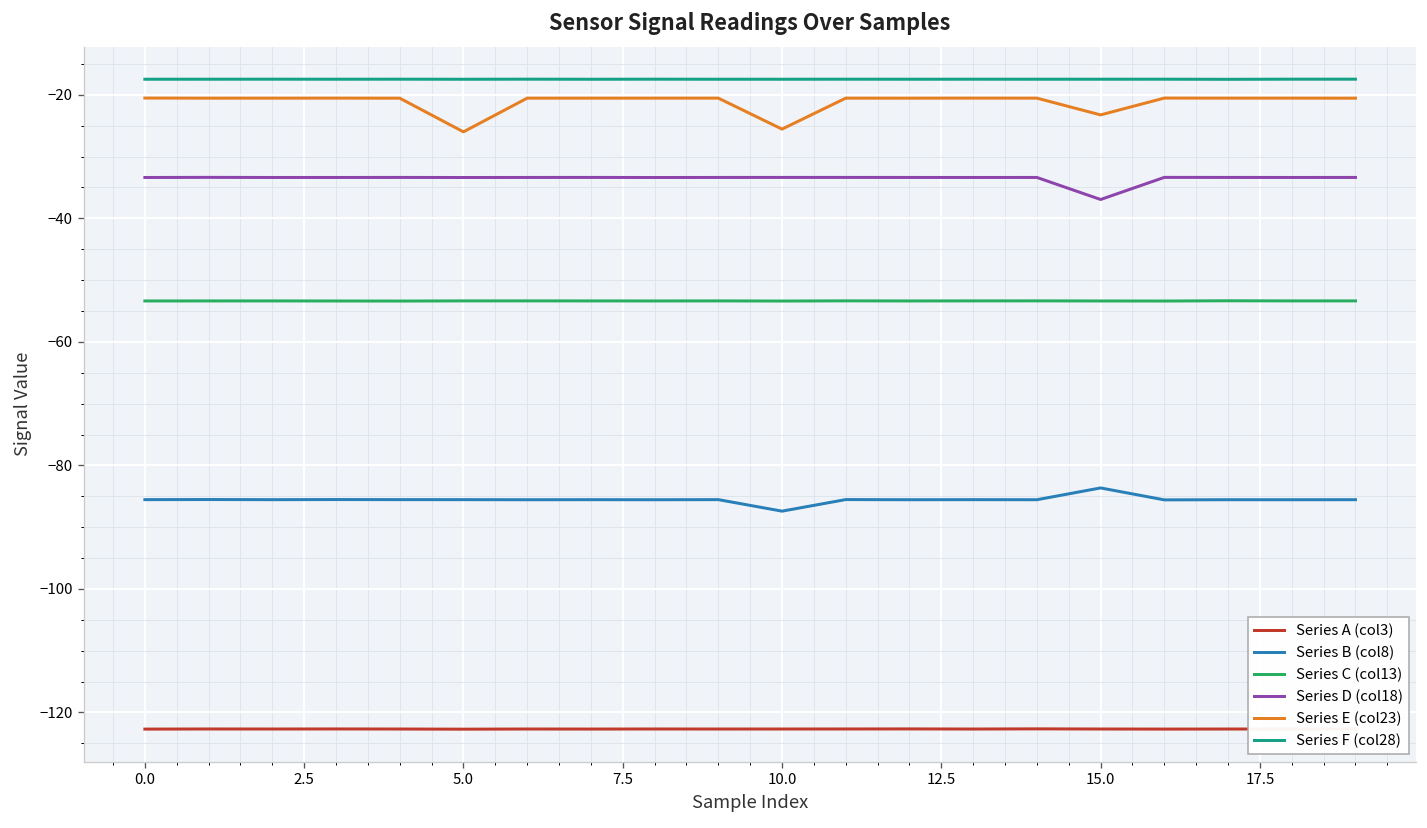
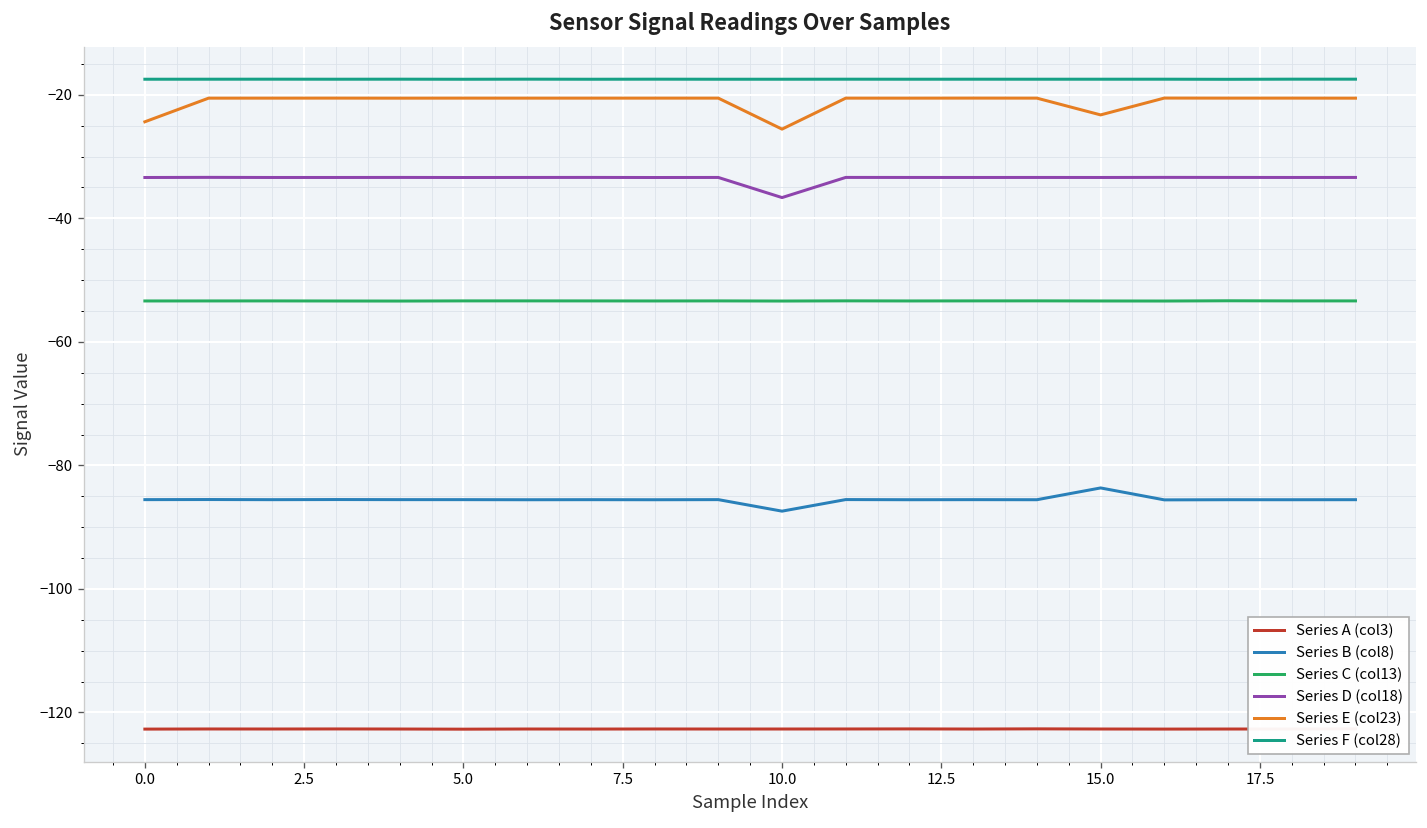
Series E (col23), 0.0: -21 -> -24
Series E (col23), 5.0: -26 -> -21
Series D (col18), 10.0: -33 -> -37
Series D (col18), 15.0: -37 -> -33
